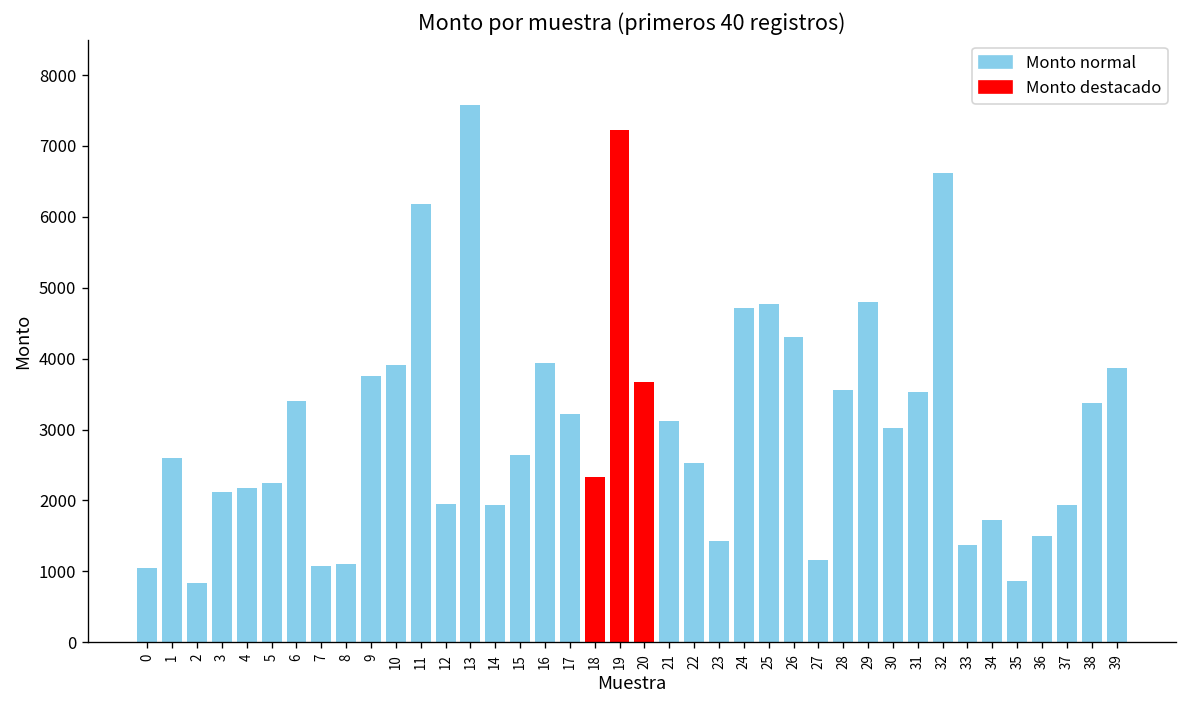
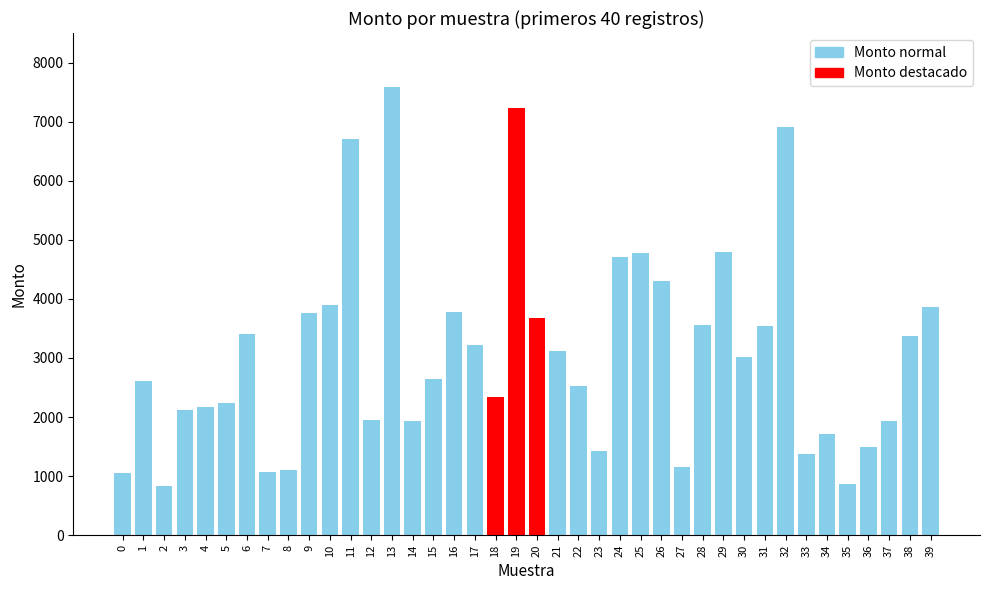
11: 6200 -> 6700
16: 3900 -> 3800
32: 6600 -> 6900
